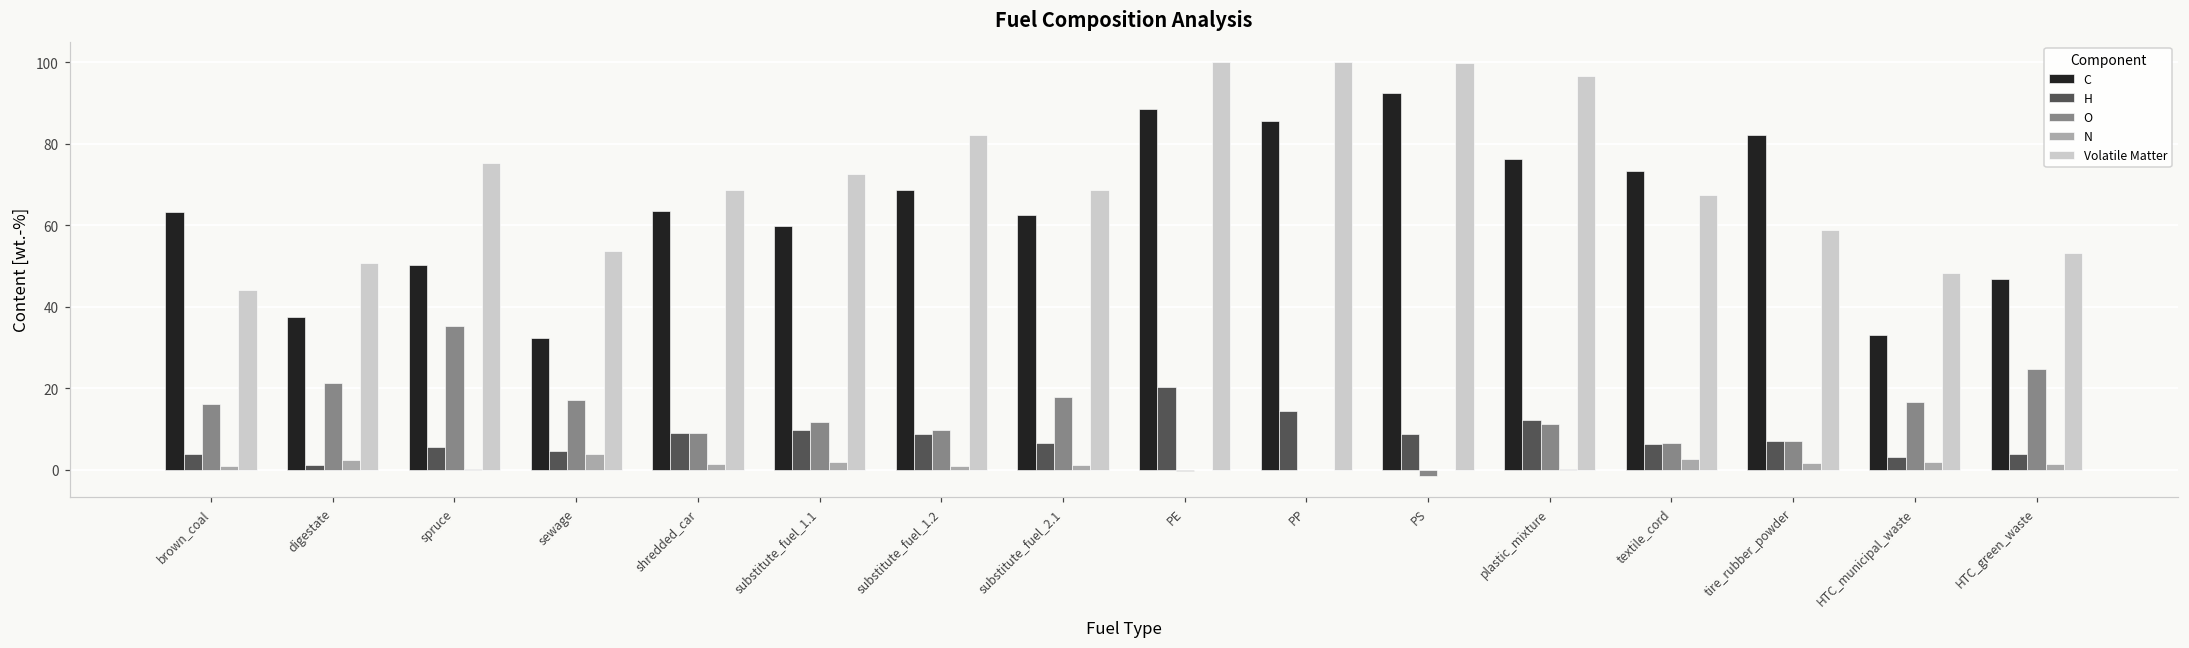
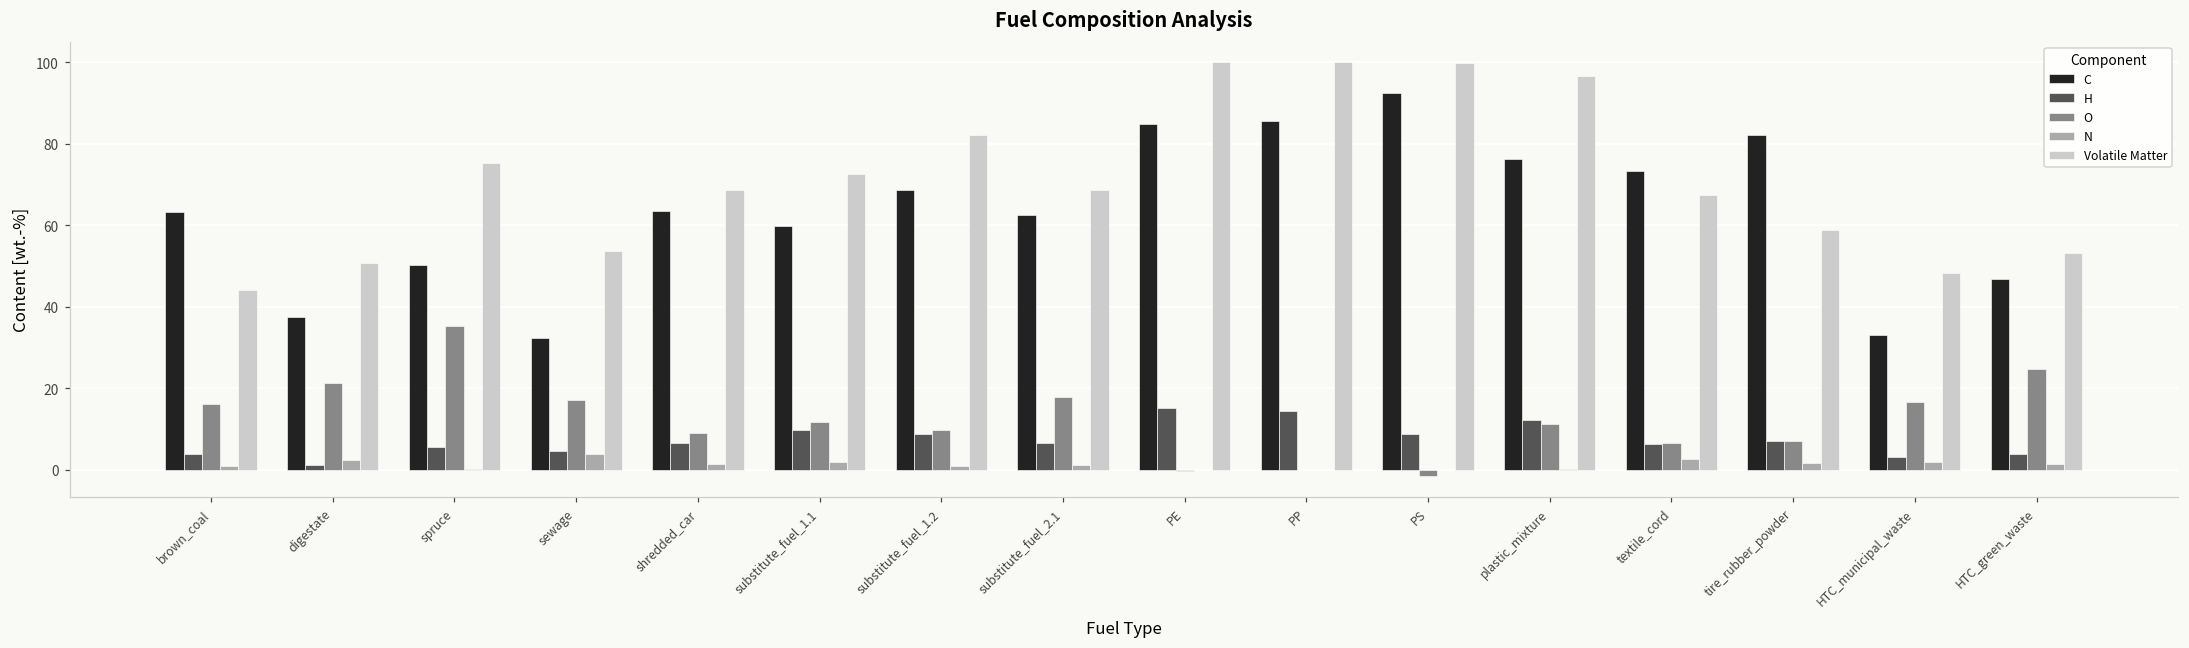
H, shredded_car: 9 -> 7
C, PE: 89 -> 85
H, PE: 20 -> 15
